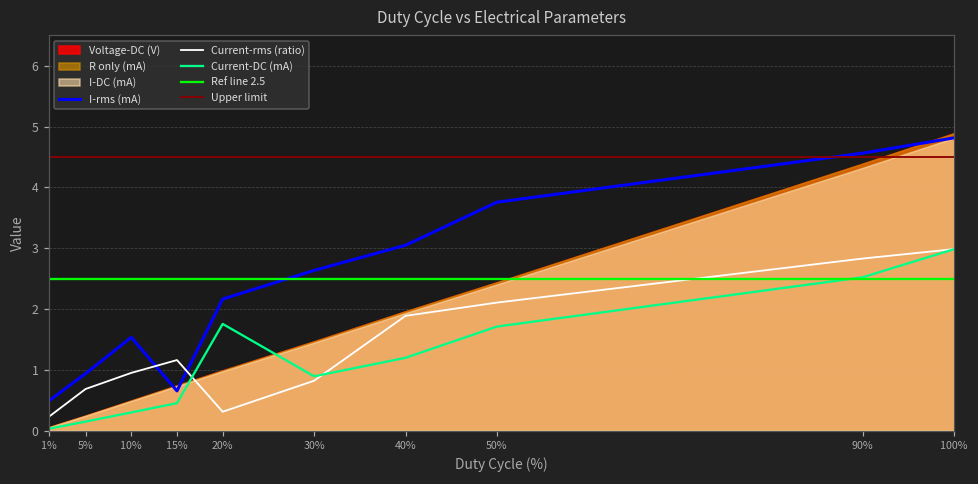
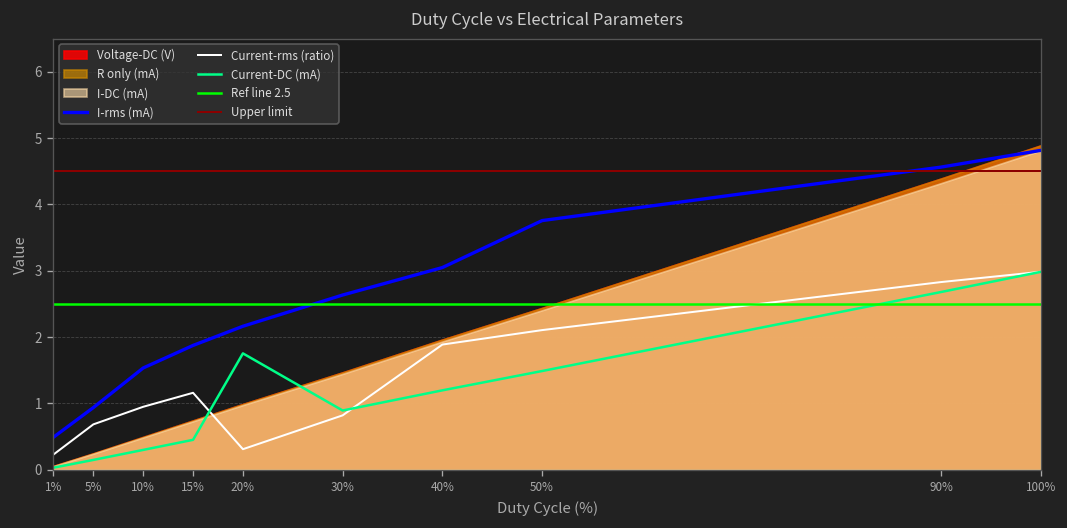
I-rms (mA), 15%: 0.7 -> 1.9
Current-DC (mA), 50%: 1.7 -> 1.5
Current-DC (mA), 90%: 2.5 -> 2.7
